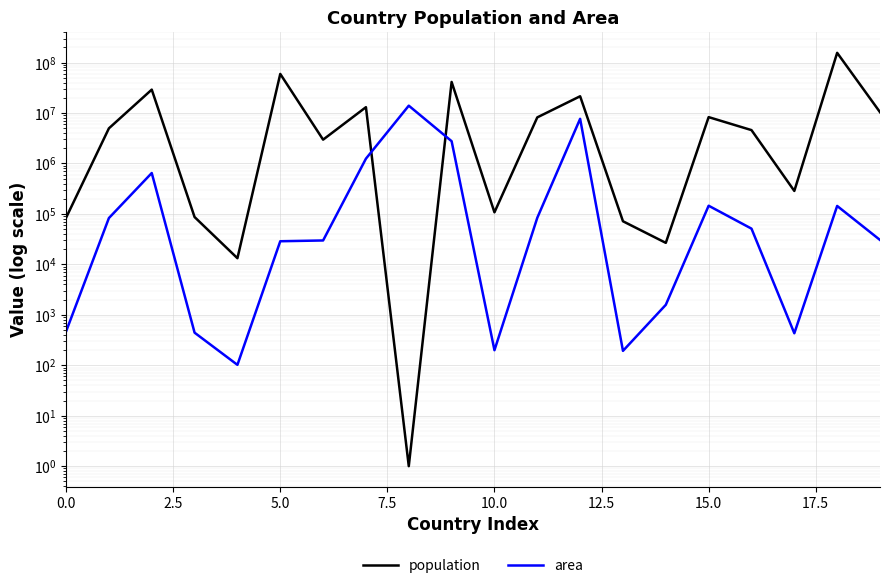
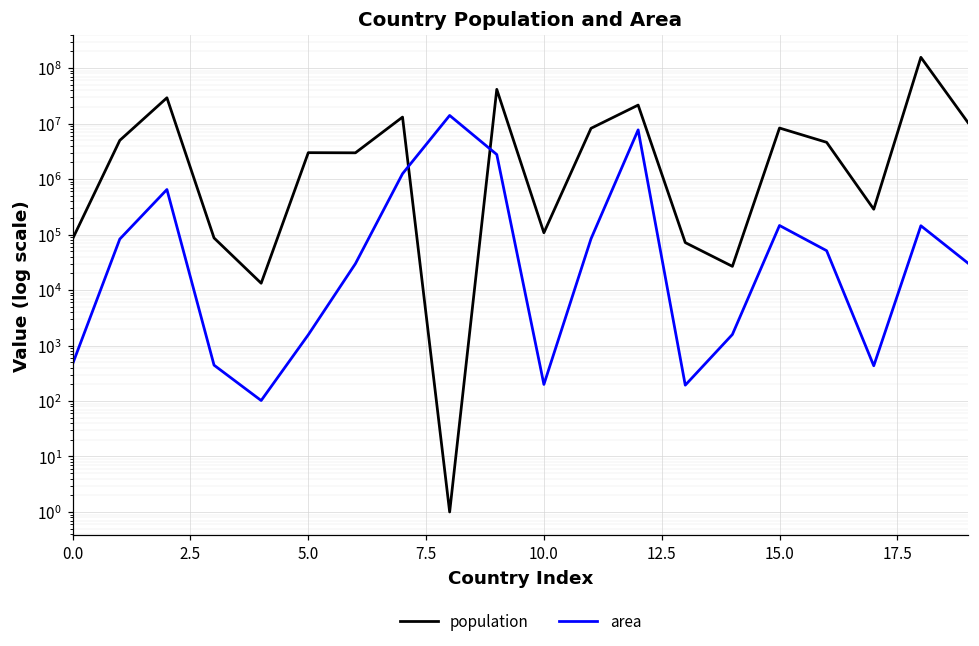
population, 5.0: 60000000 -> 3000000
area, 5.0: 30000 -> 1600
